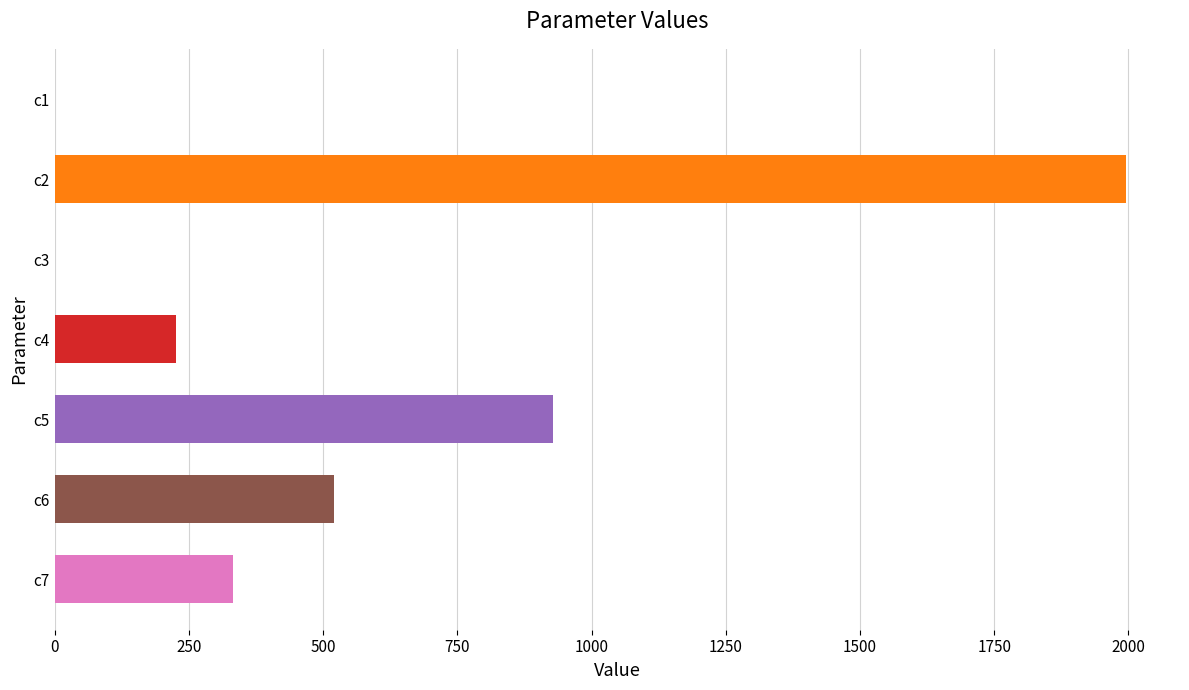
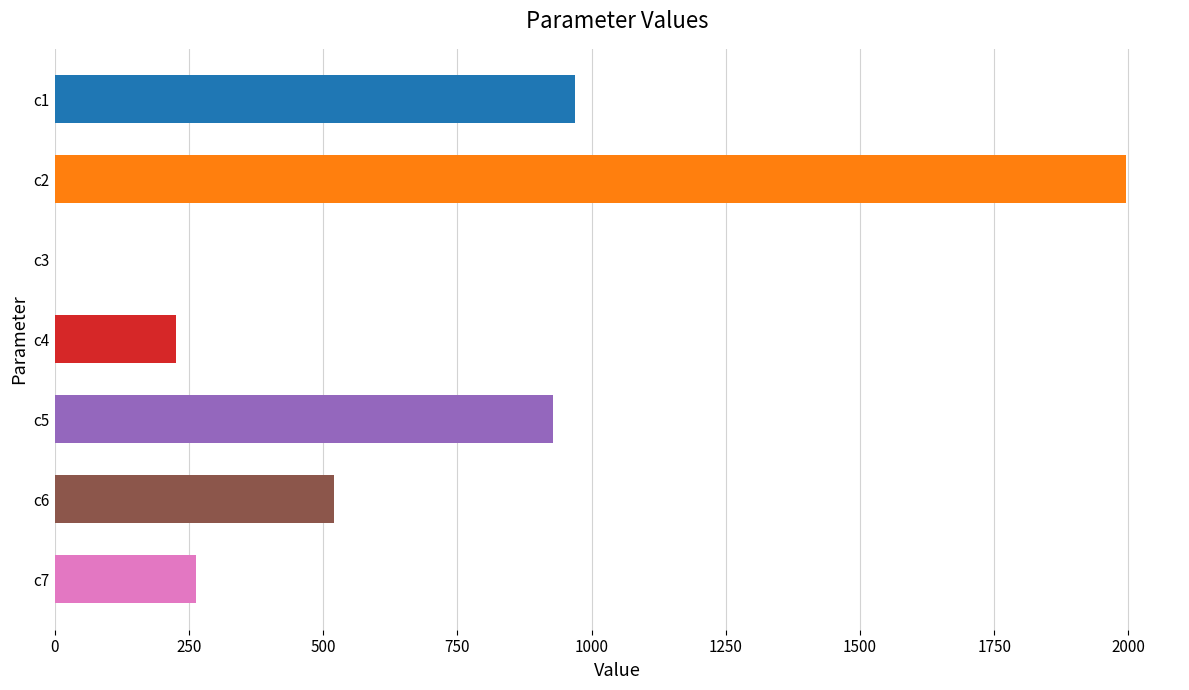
c1: 0 -> 970
c7: 330 -> 260
